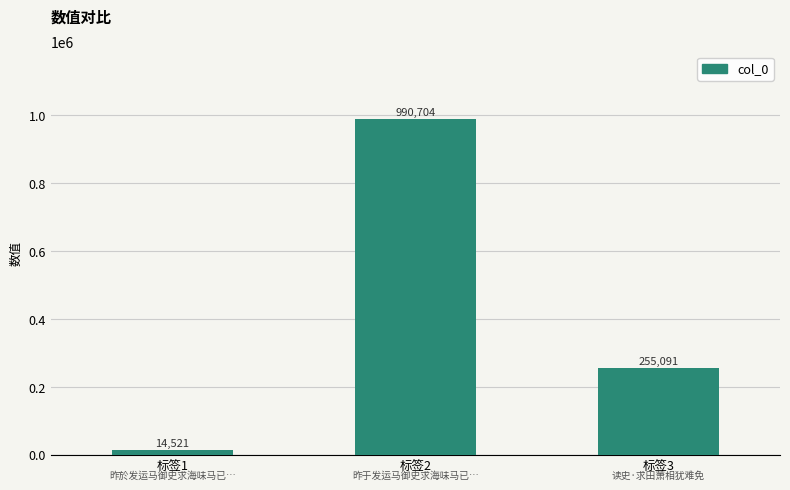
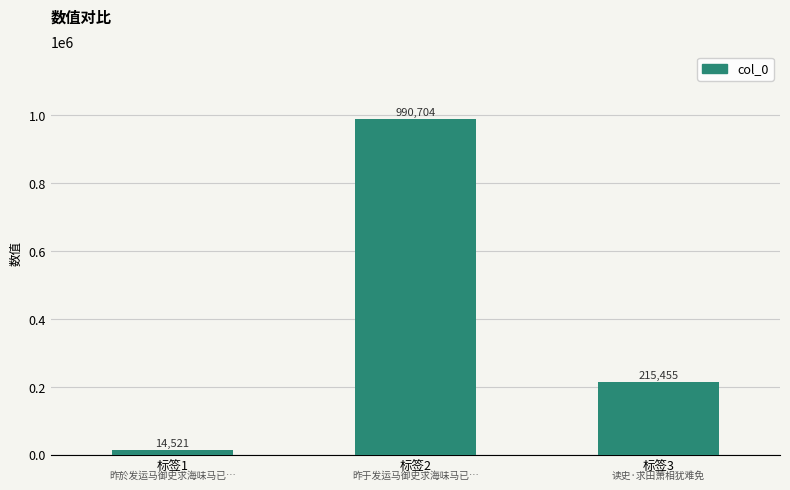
标签3: 255,091 -> 215,455
